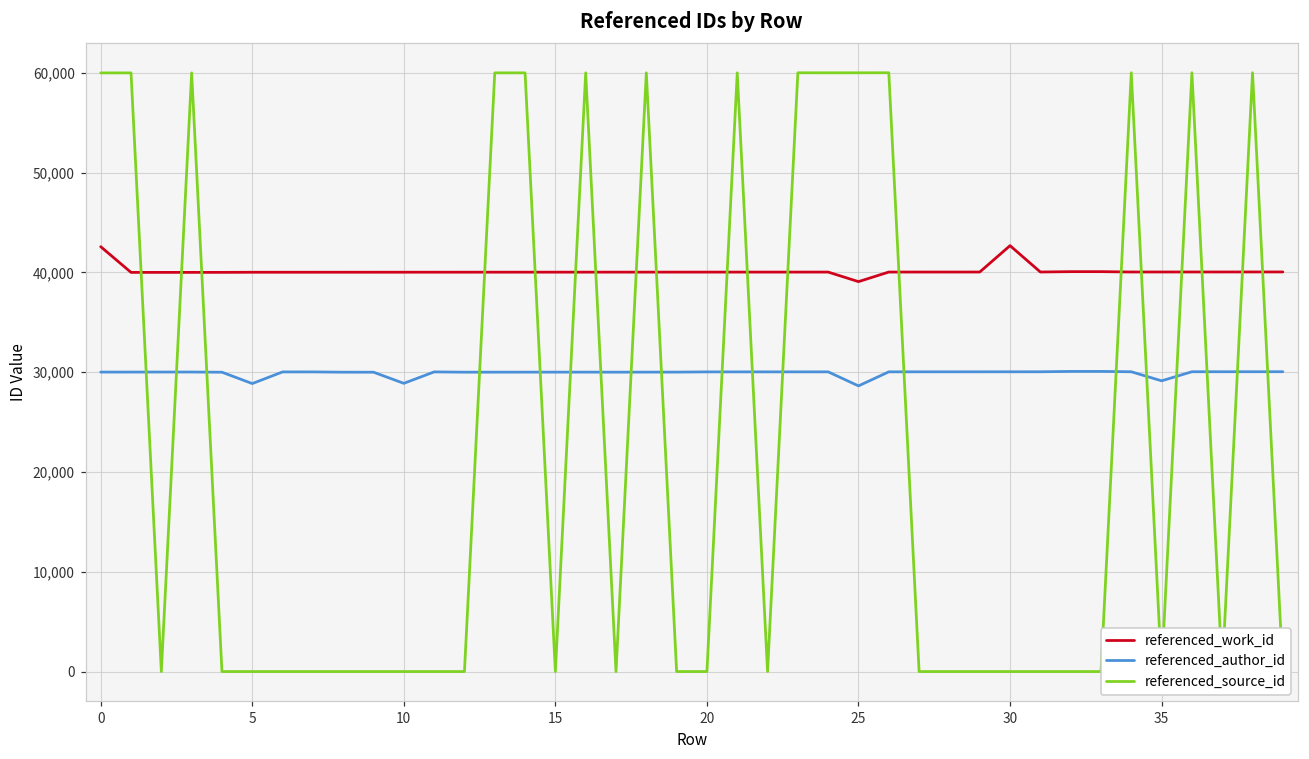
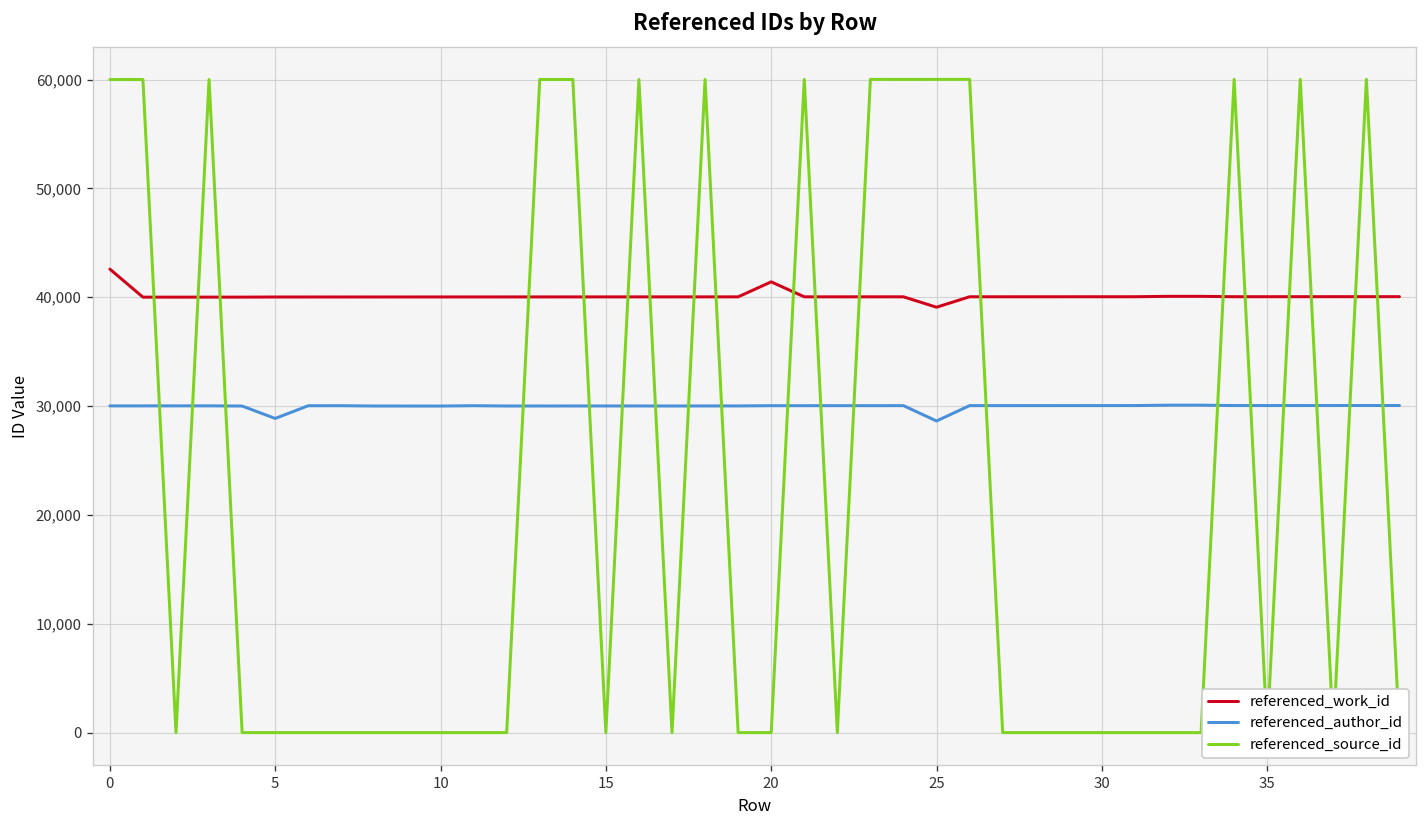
referenced_author_id, 10: 29,000 -> 30,000
referenced_work_id, 20: 40,000 -> 41,000
referenced_work_id, 30: 43,000 -> 40,000
referenced_author_id, 35: 29,000 -> 30,000
